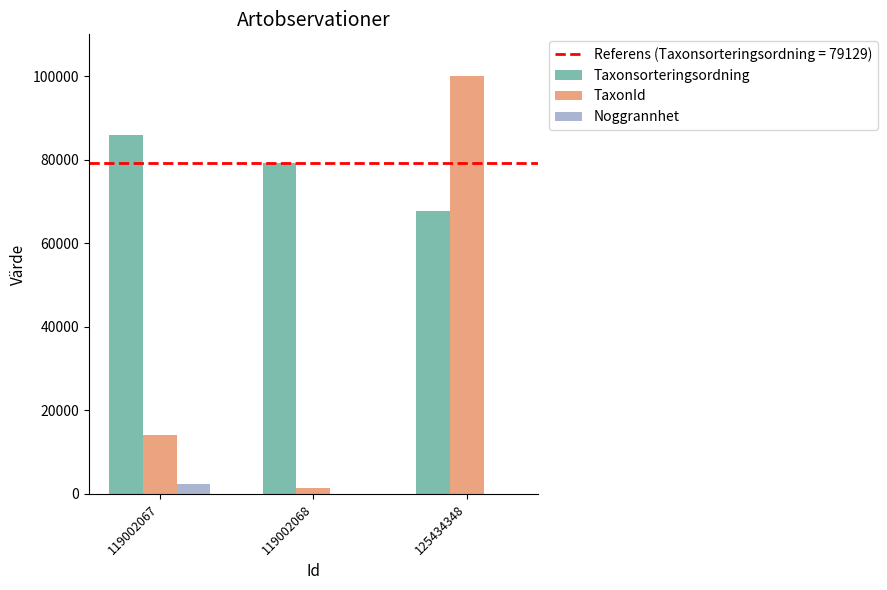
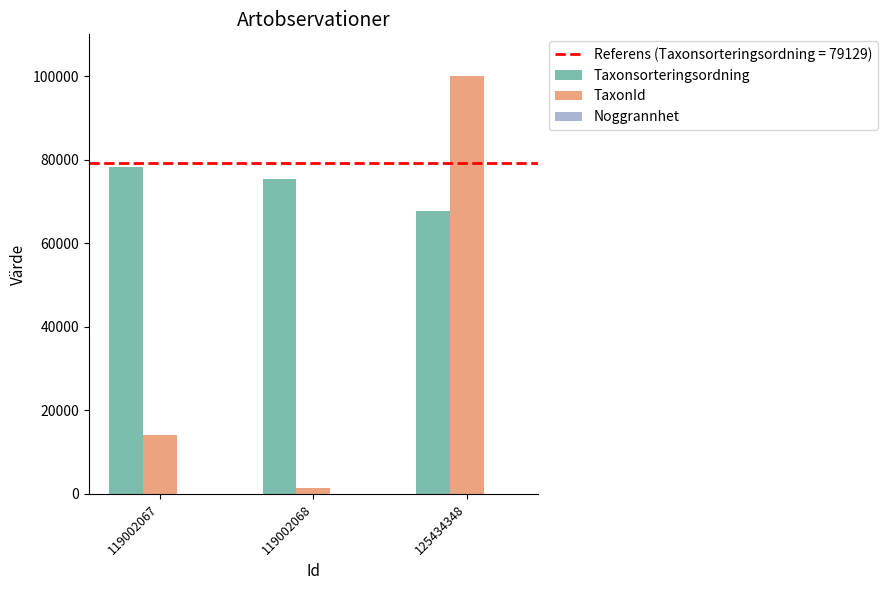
Taxonsorteringsordning, 119002067: 86000 -> 78000
Noggrannhet, 119002067: 3000 -> 0
Taxonsorteringsordning, 119002068: 79000 -> 75000
